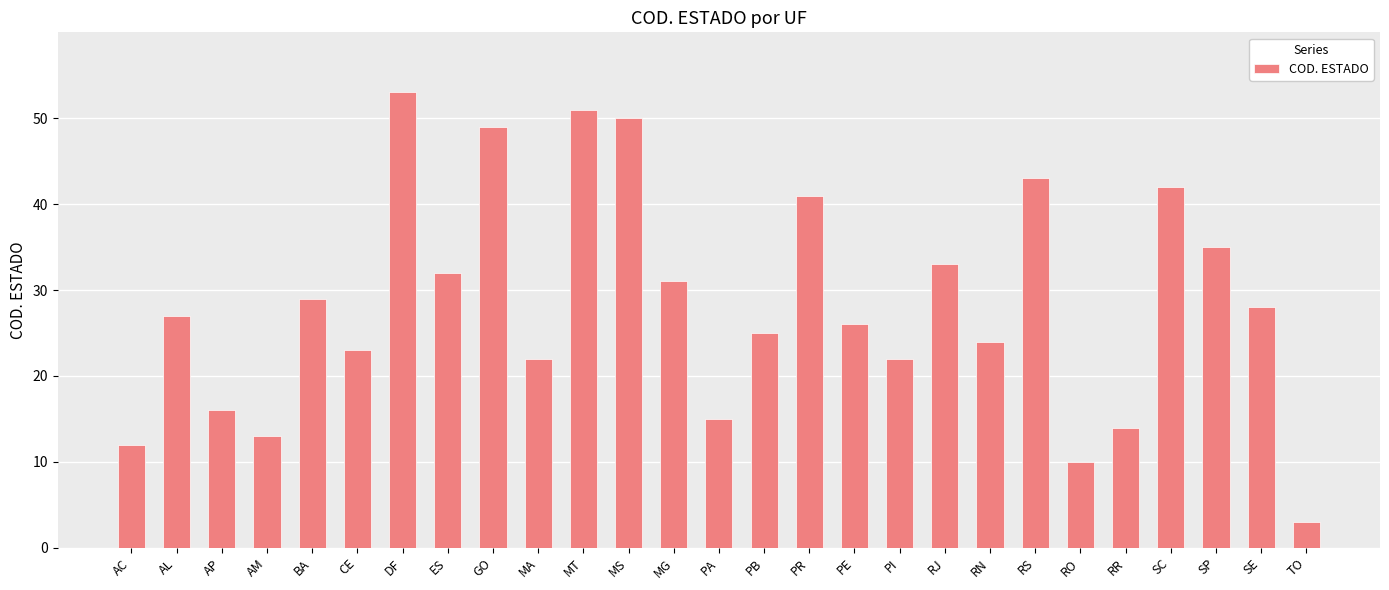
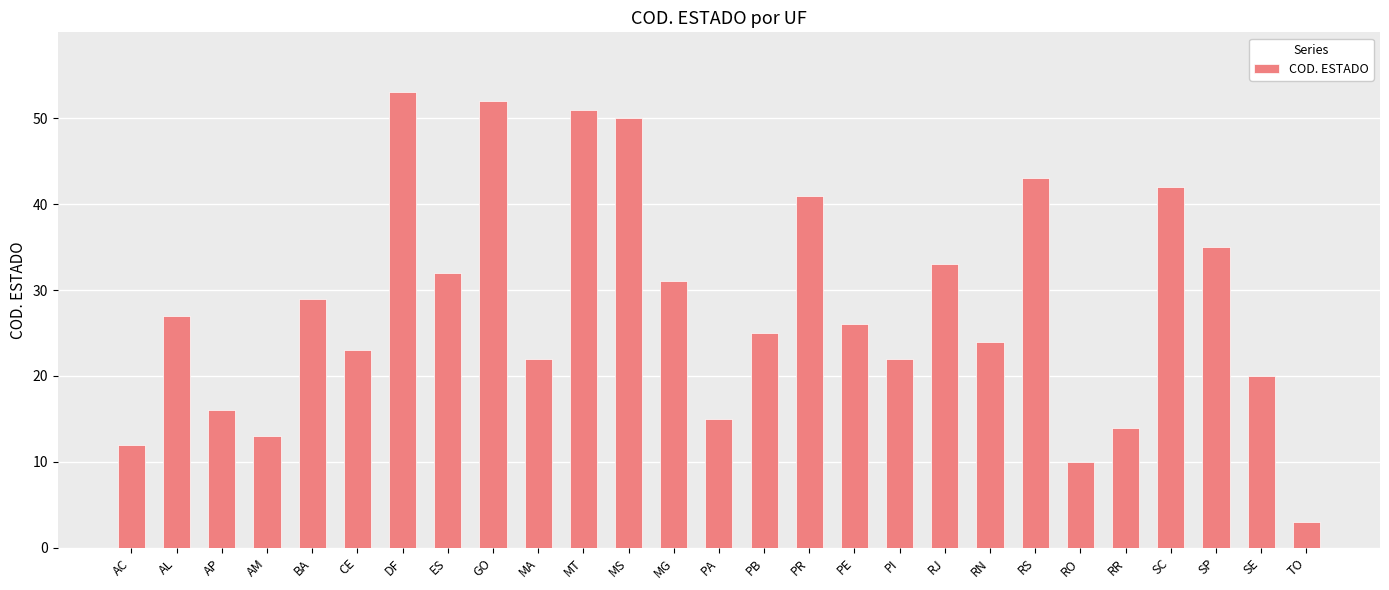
GO: 49 -> 52
SE: 28 -> 20
